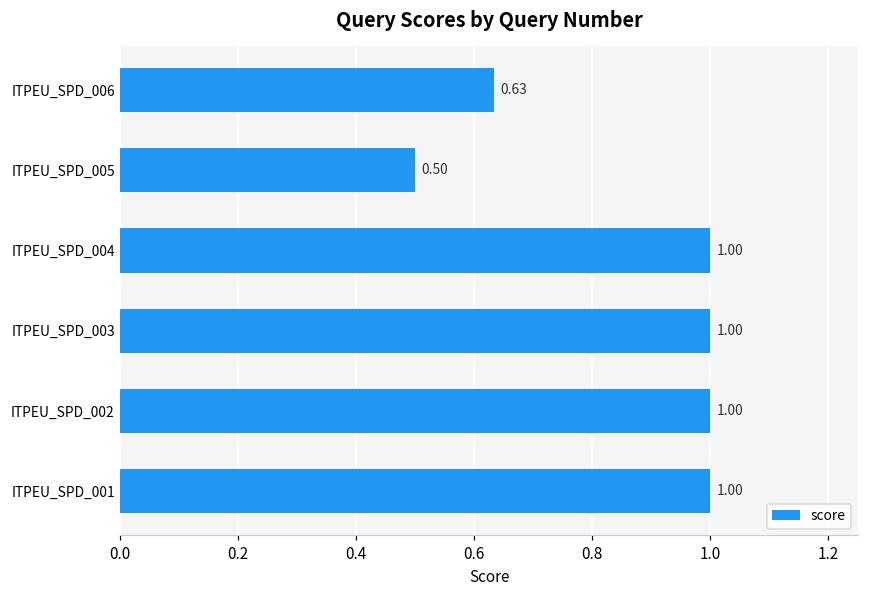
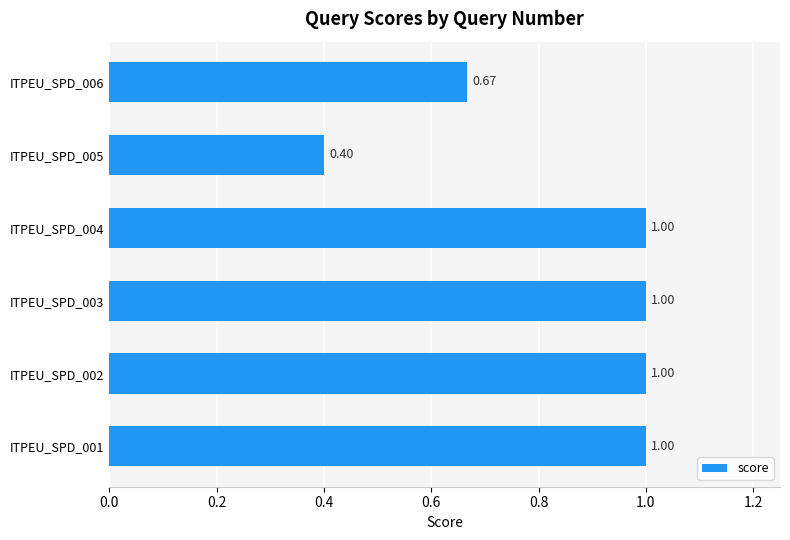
ITPEU_SPD_006: 0.63 -> 0.67
ITPEU_SPD_005: 0.50 -> 0.40
